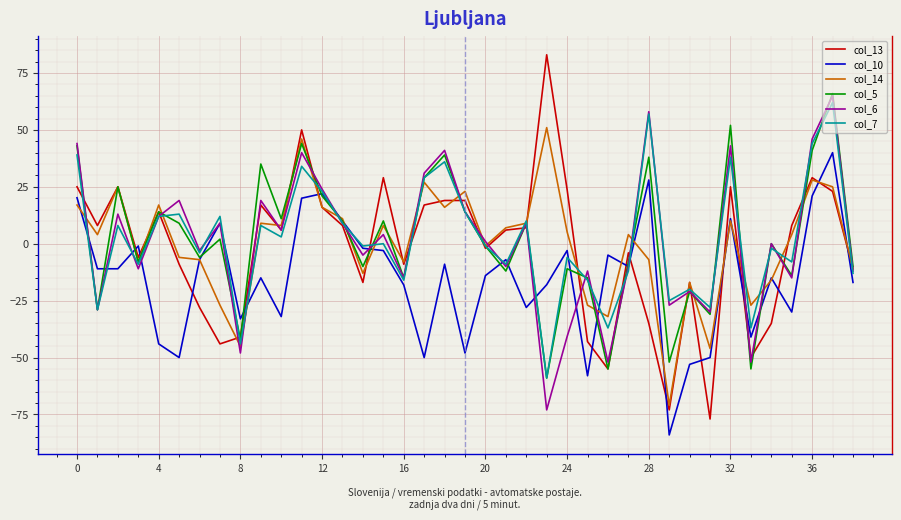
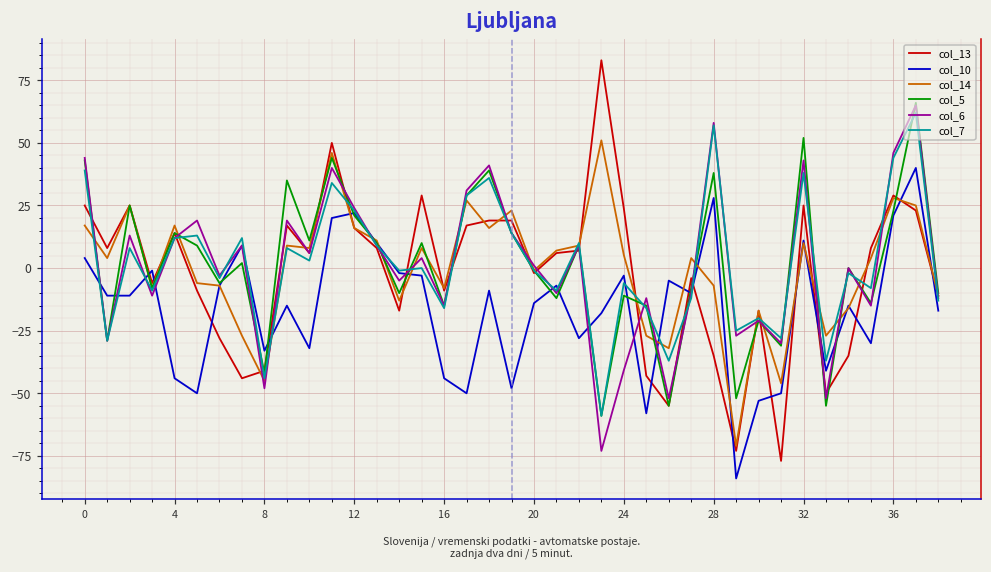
col_10, 0: 20 -> 4
col_10, 16: -18 -> -44
col_5, 36: 41 -> 23
